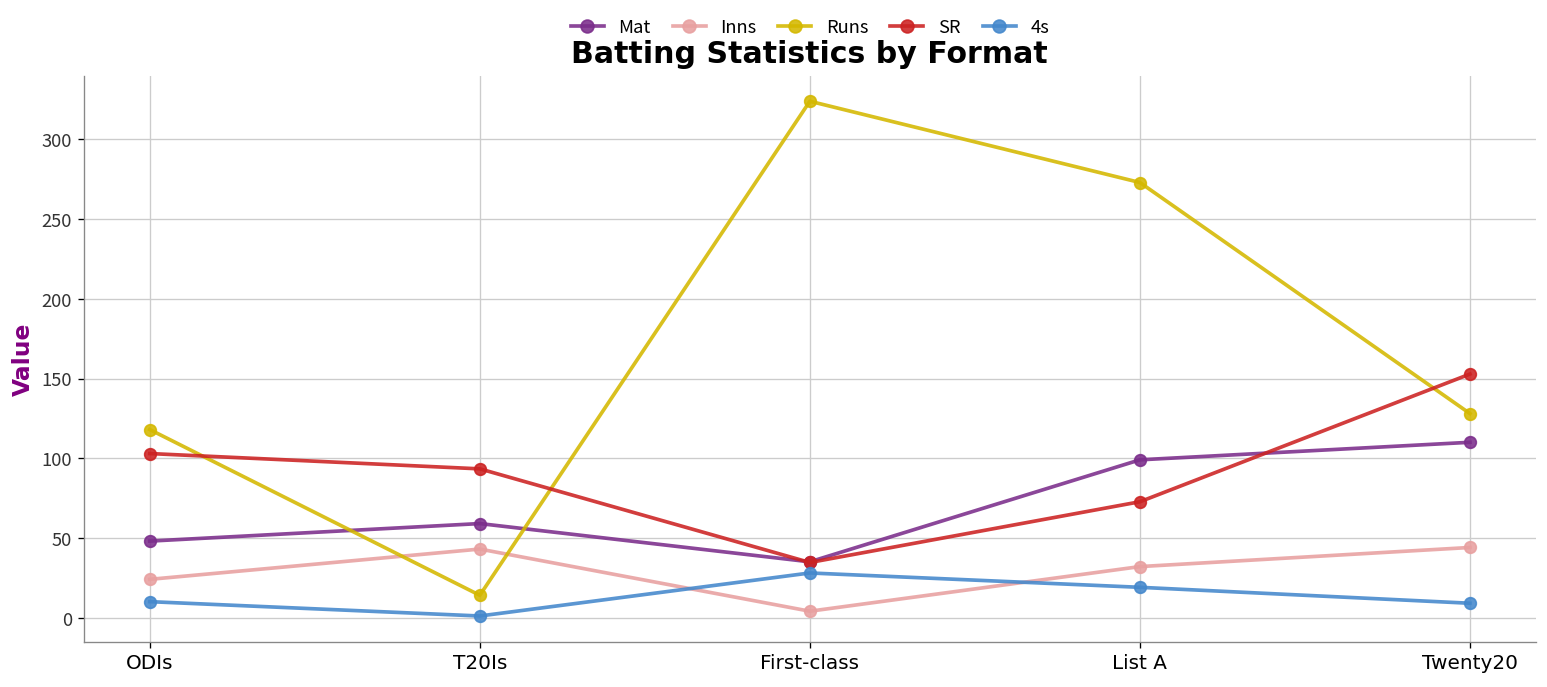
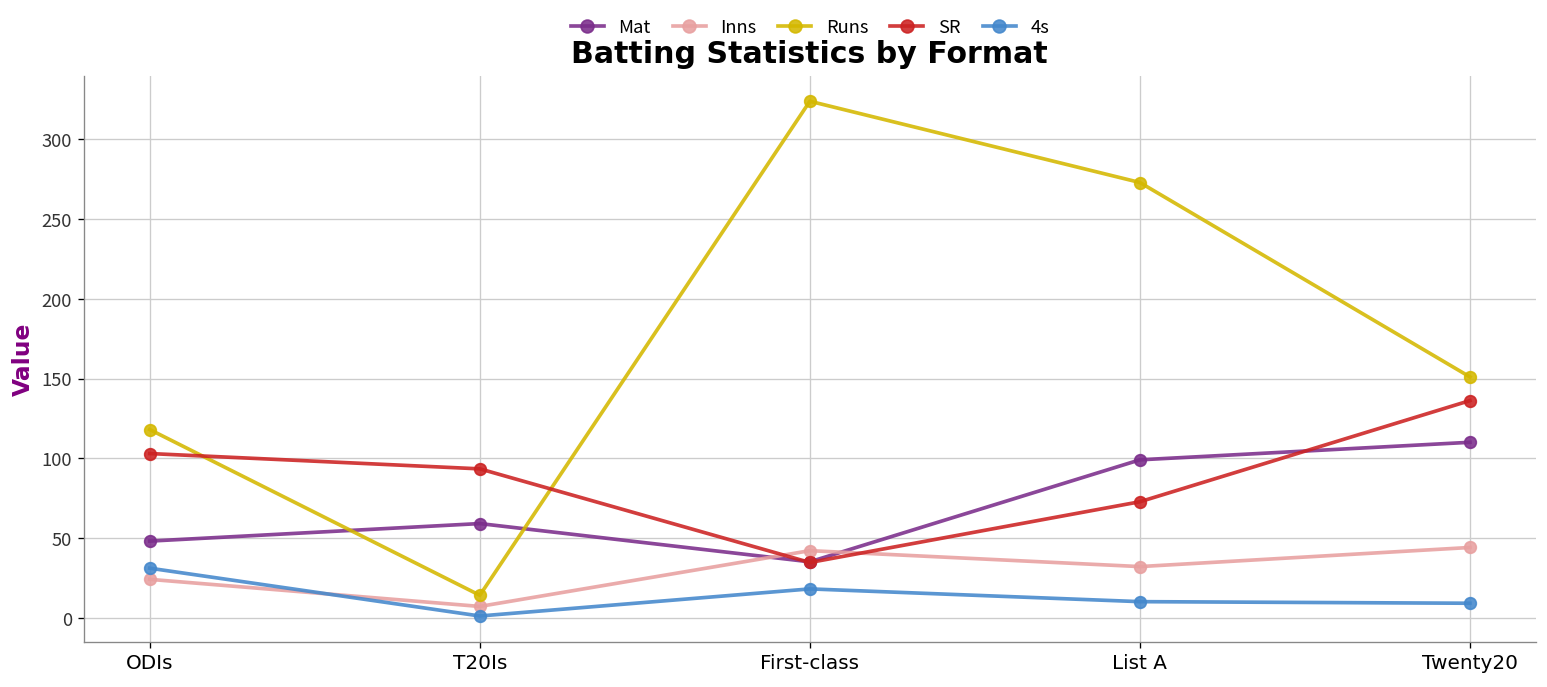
4s, ODIs: 10 -> 31
Inns, T20Is: 43 -> 7
Inns, First-class: 4 -> 42
4s, First-class: 28 -> 18
4s, List A: 19 -> 10
Runs, Twenty20: 128 -> 151
SR, Twenty20: 153 -> 136
